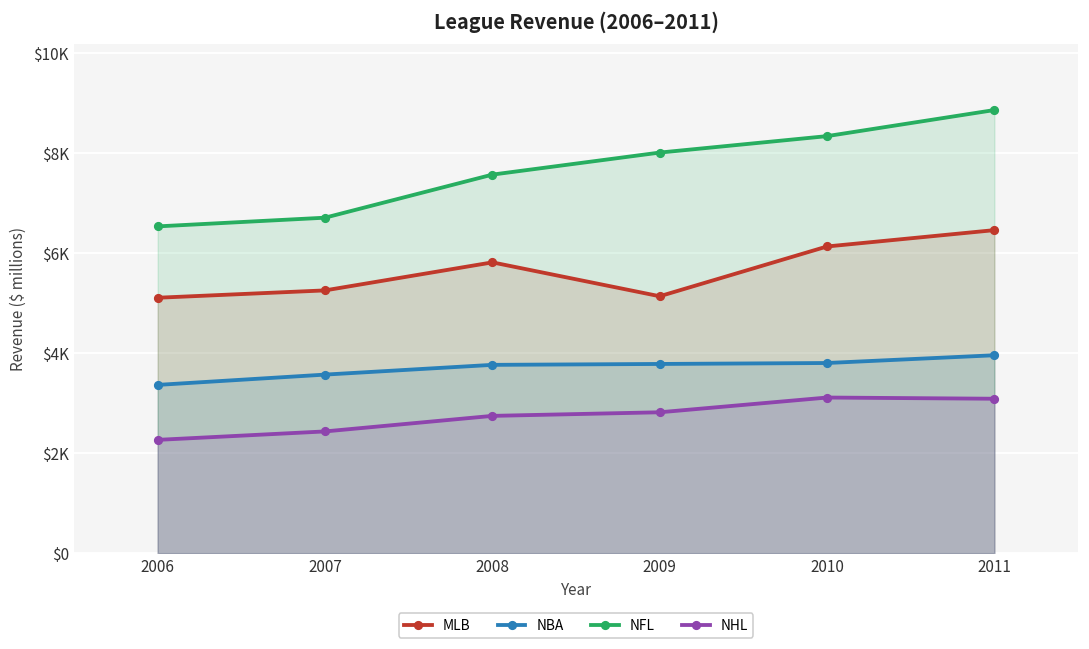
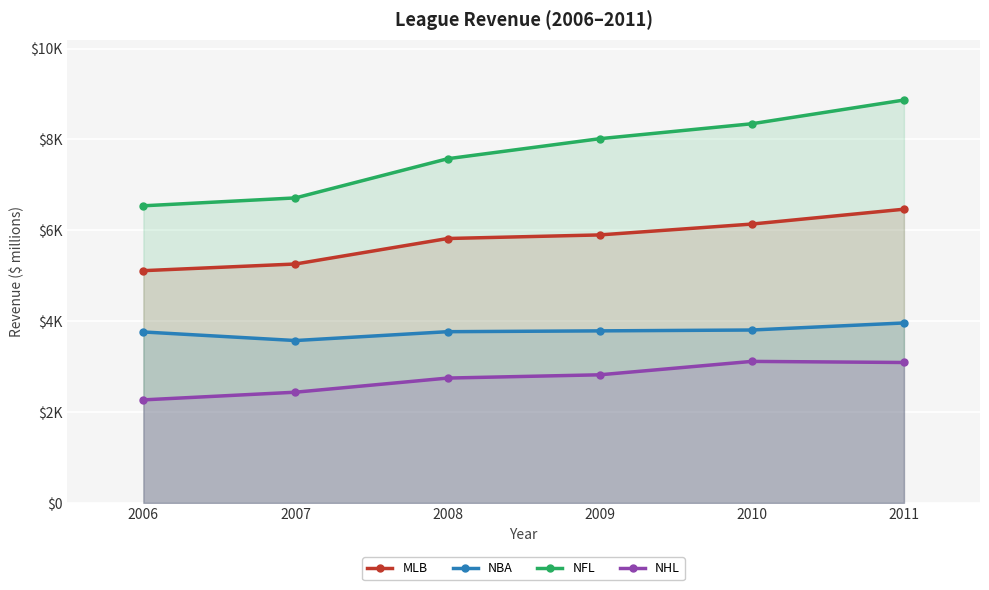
NBA, 2006: $3400 -> $3800
MLB, 2009: $5100 -> $5900
